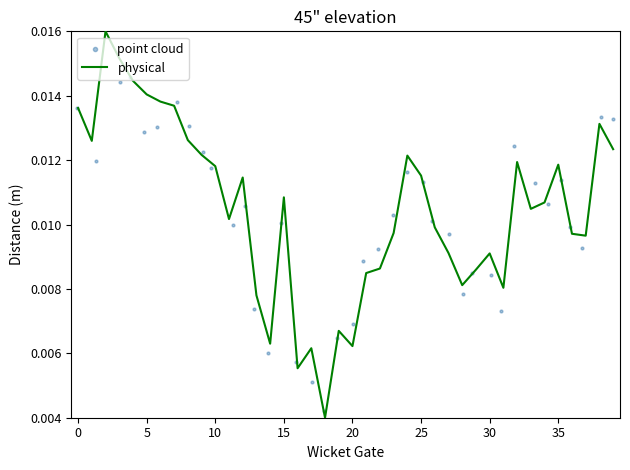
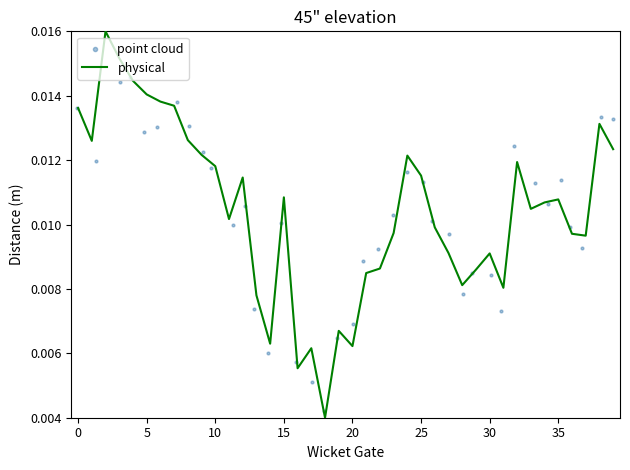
physical, 35: 0.0119 -> 0.0108
